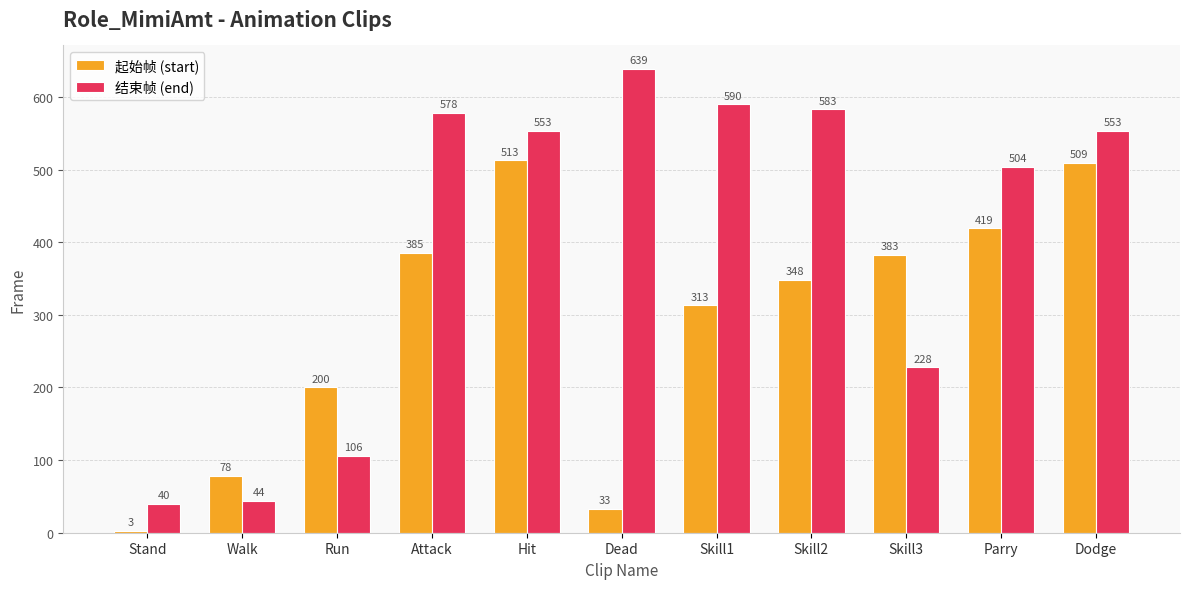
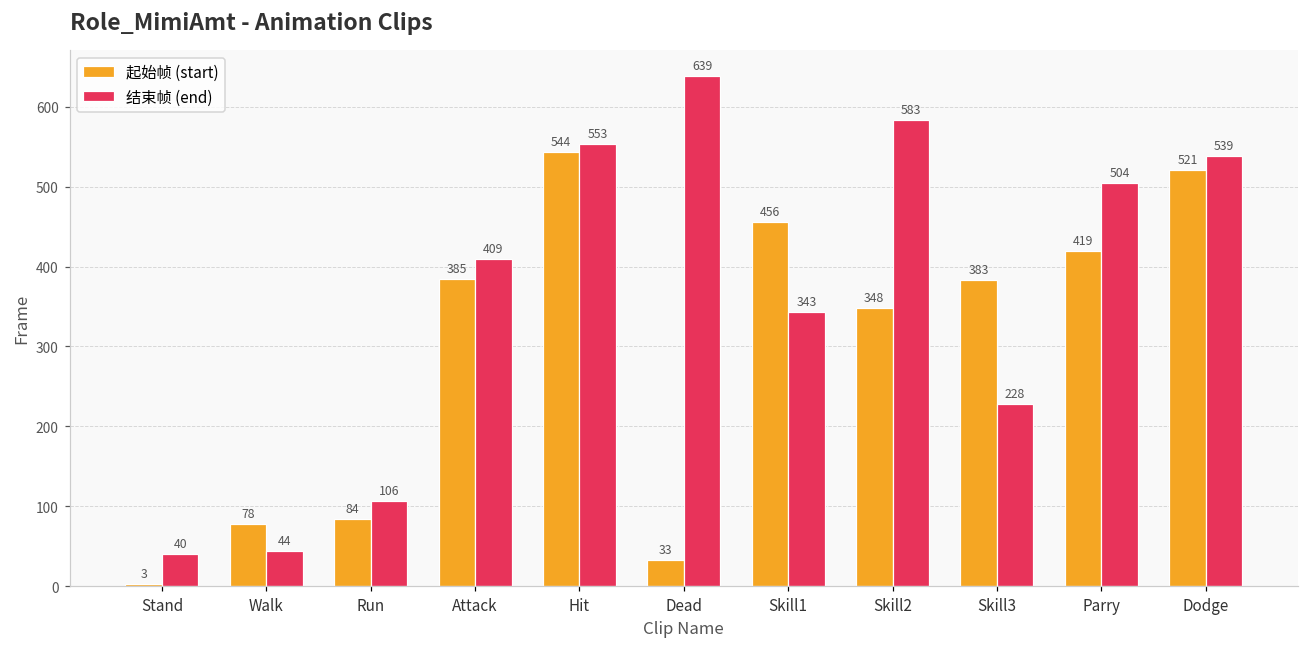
起始帧 (start), Run: 200 -> 84
结束帧 (end), Attack: 578 -> 409
起始帧 (start), Hit: 513 -> 544
起始帧 (start), Skill1: 313 -> 456
结束帧 (end), Skill1: 590 -> 343
起始帧 (start), Dodge: 509 -> 521
结束帧 (end), Dodge: 553 -> 539
